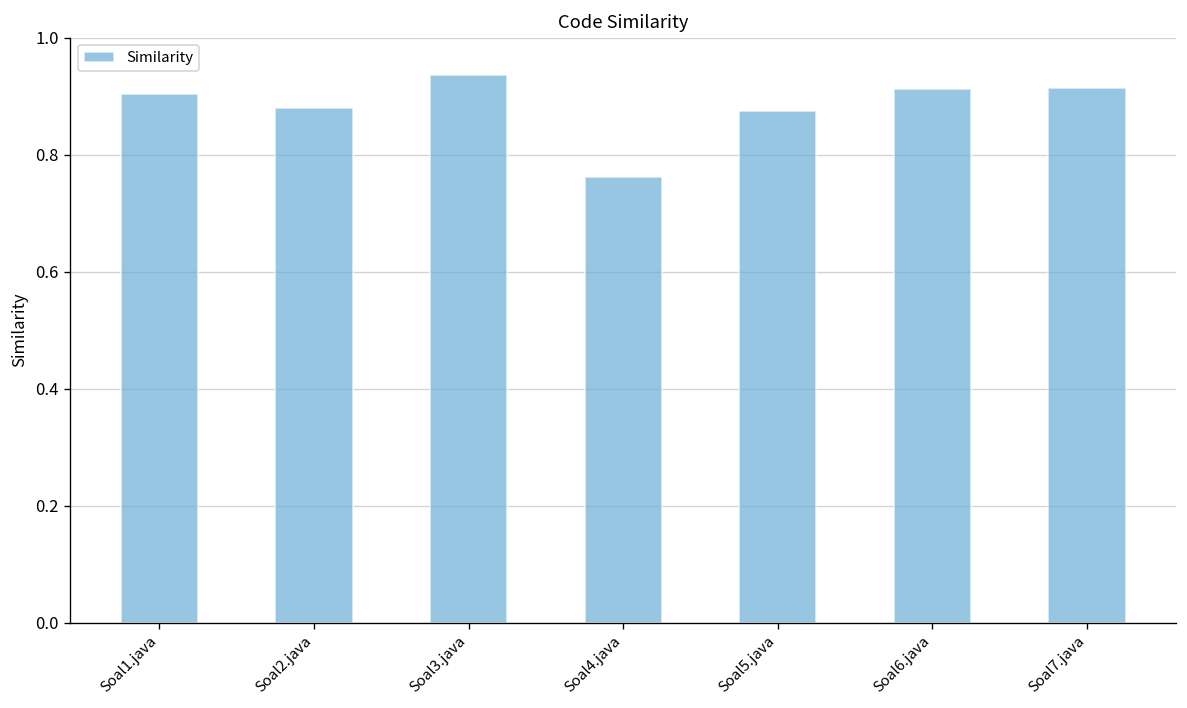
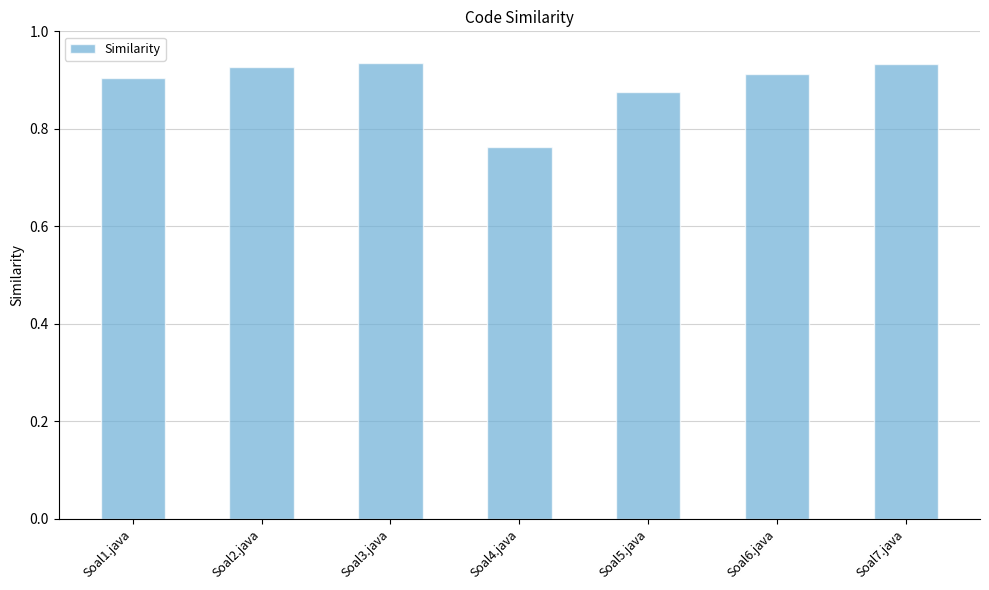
Soal2.java: 0.88 -> 0.93
Soal7.java: 0.91 -> 0.93
